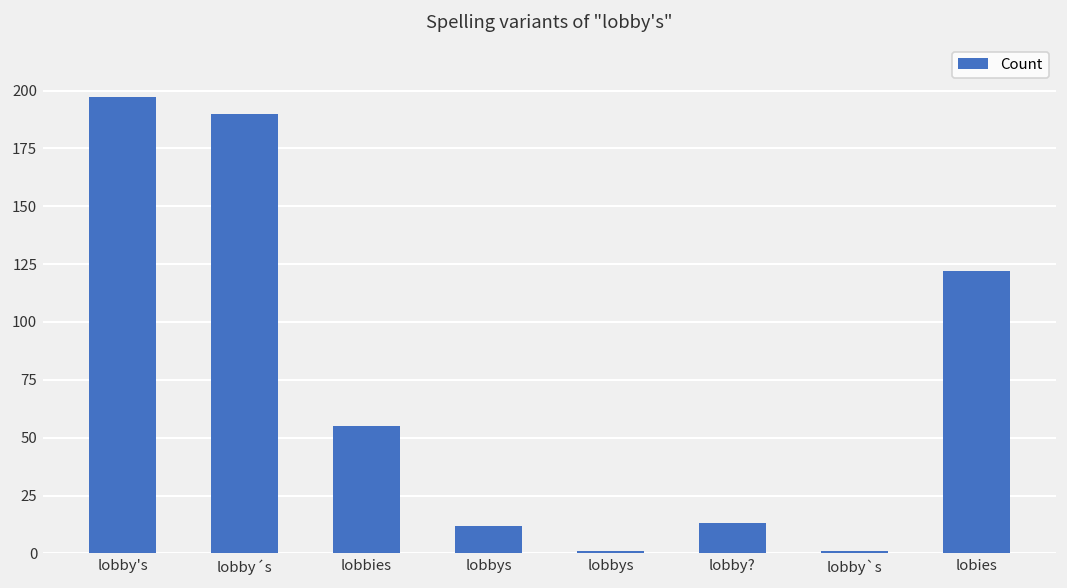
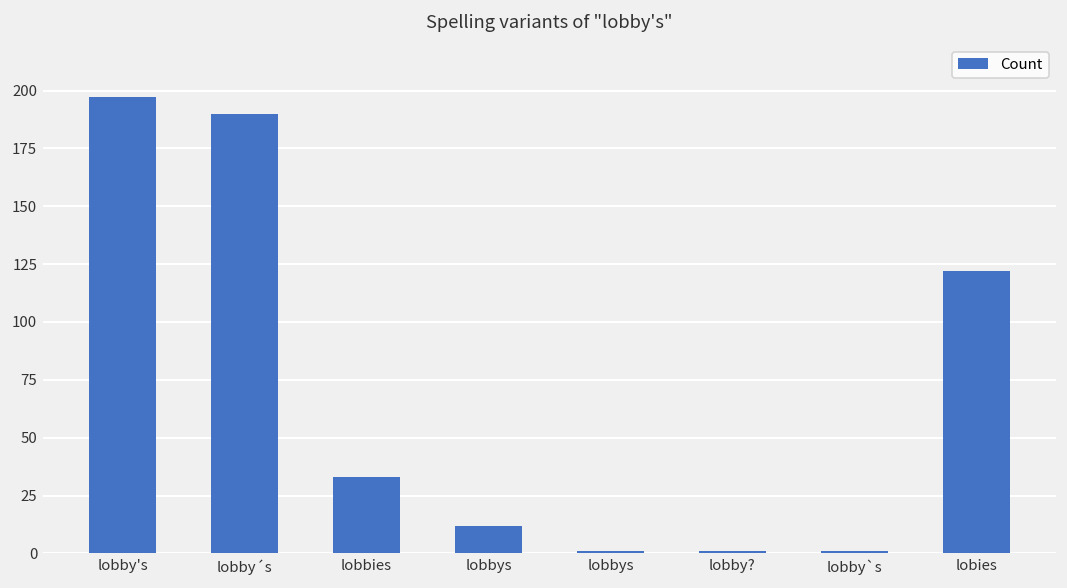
lobbies: 55 -> 33
lobby?: 13 -> 1
